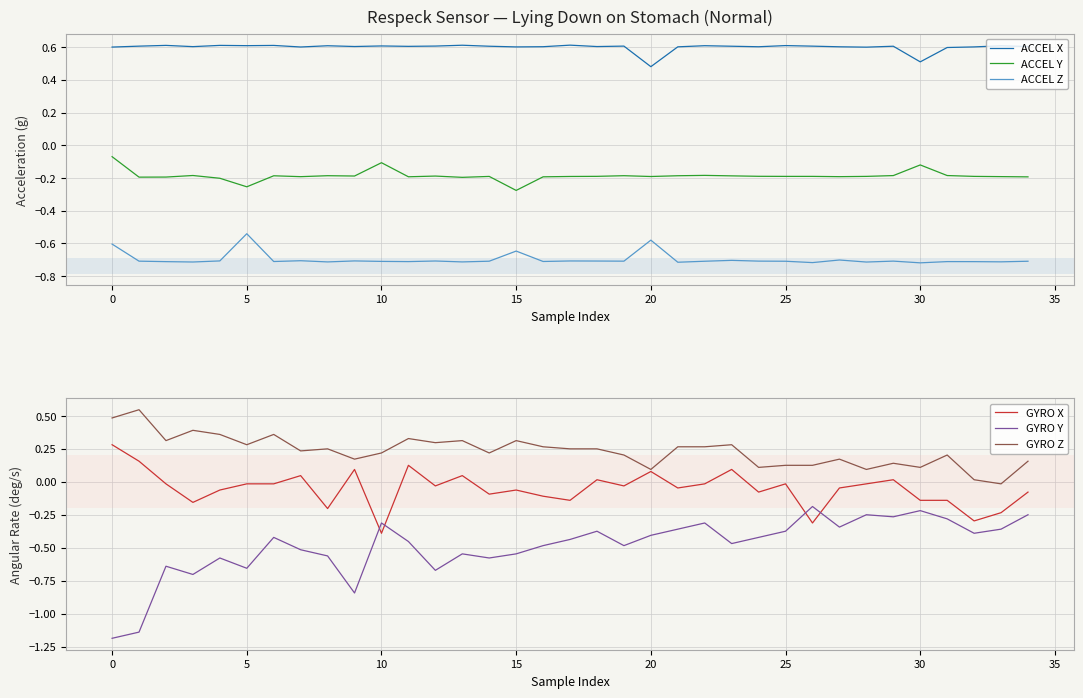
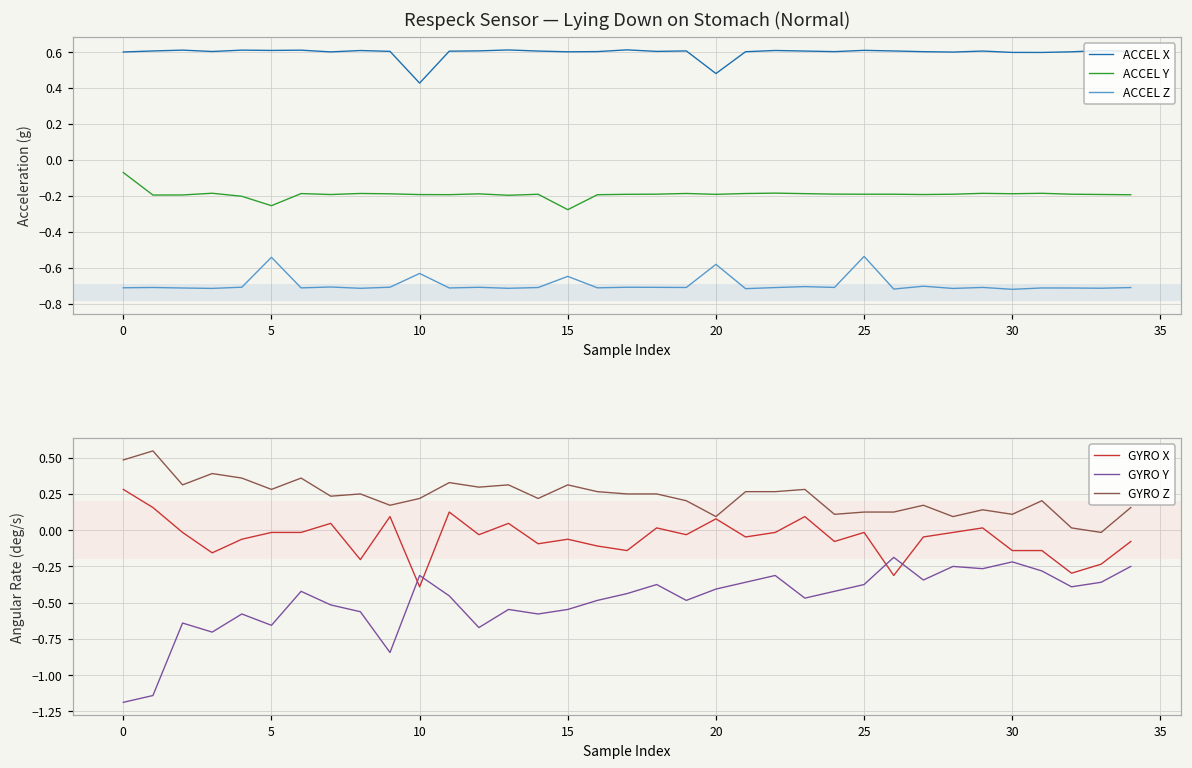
Respeck Sensor — Lying Down on Stomach (Normal), ACCEL Z, 0: -0.60 -> -0.71
Respeck Sensor — Lying Down on Stomach (Normal), ACCEL X, 10: 0.61 -> 0.43
Respeck Sensor — Lying Down on Stomach (Normal), ACCEL Y, 10: -0.11 -> -0.19
Respeck Sensor — Lying Down on Stomach (Normal), ACCEL Z, 10: -0.71 -> -0.63
Respeck Sensor — Lying Down on Stomach (Normal), ACCEL Z, 25: -0.71 -> -0.54
Respeck Sensor — Lying Down on Stomach (Normal), ACCEL X, 30: 0.51 -> 0.60
Respeck Sensor — Lying Down on Stomach (Normal), ACCEL Y, 30: -0.12 -> -0.19
